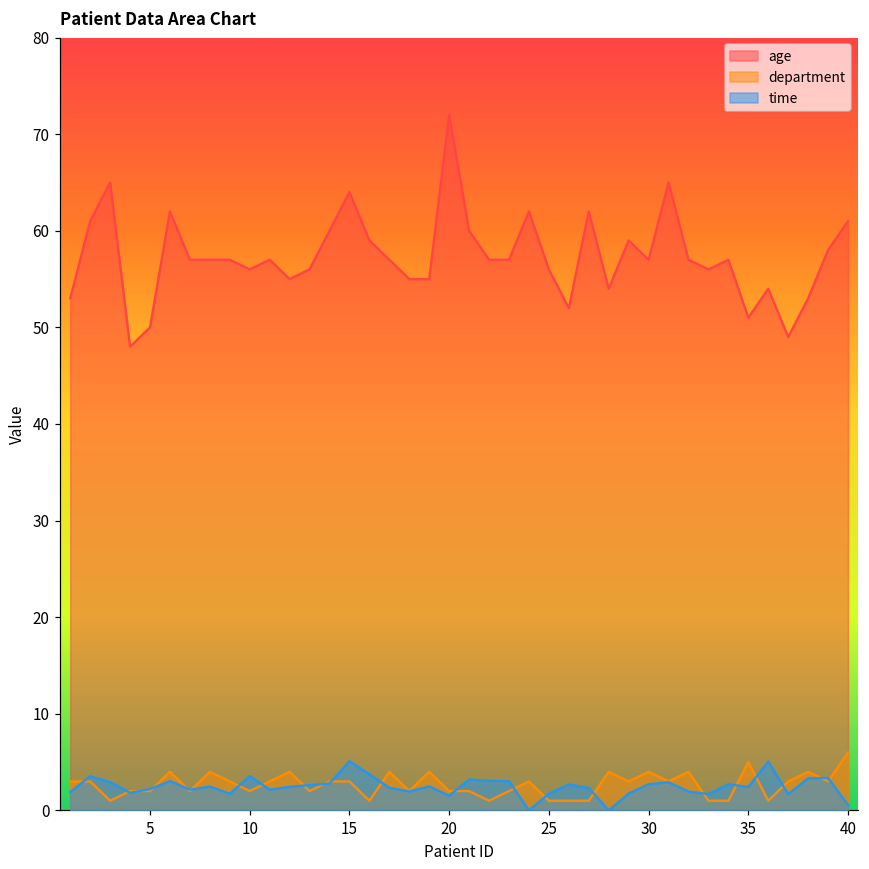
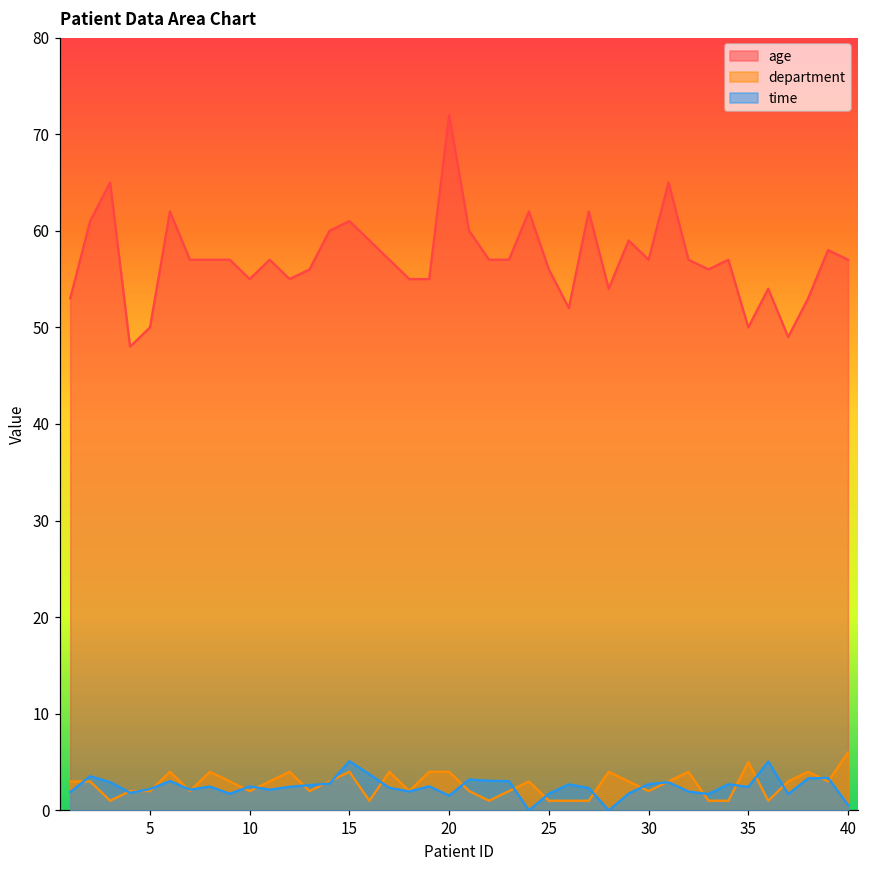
age, 10: 56 -> 55
time, 10: 4 -> 2
age, 15: 64 -> 61
department, 15: 3 -> 4
department, 20: 2 -> 4
department, 30: 4 -> 2
age, 35: 51 -> 50
age, 40: 61 -> 57
